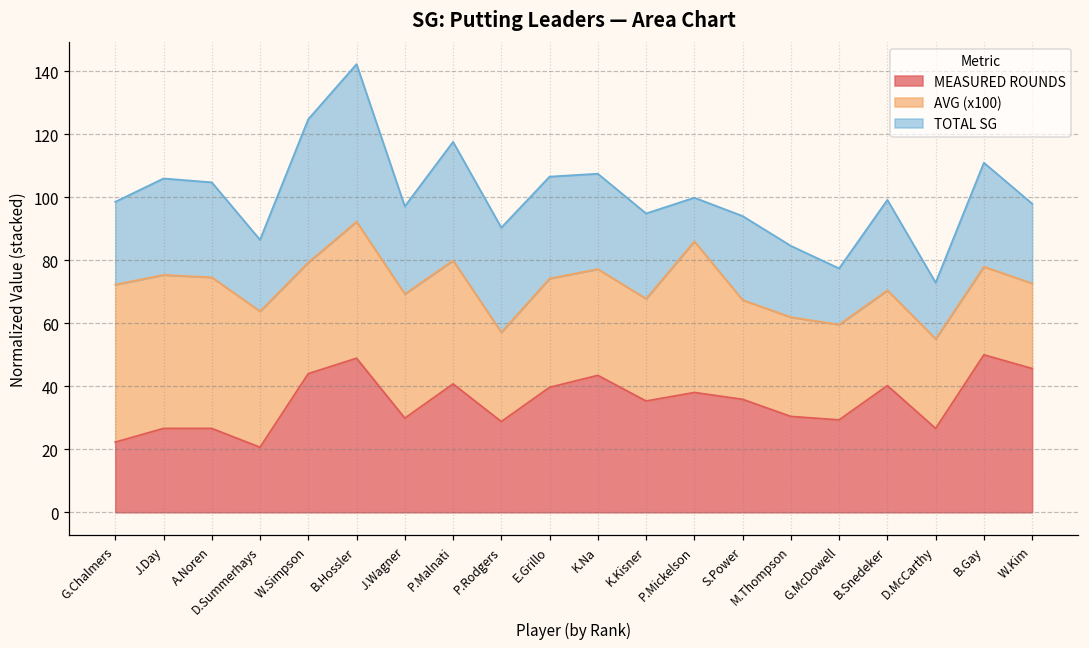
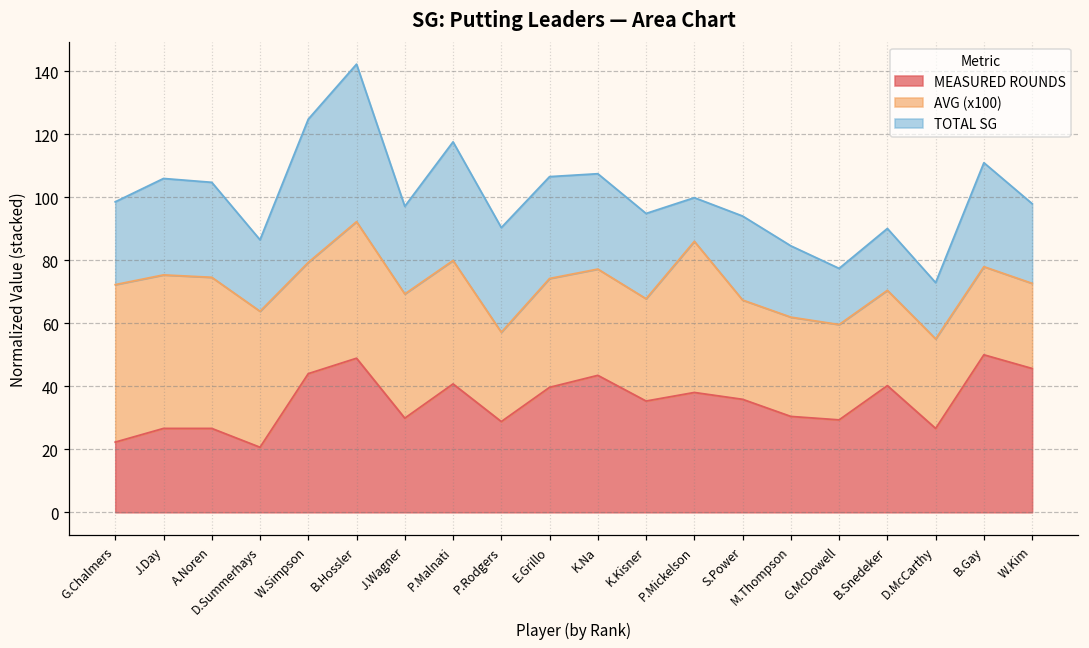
TOTAL SG, B.Snedeker: 29 -> 20
